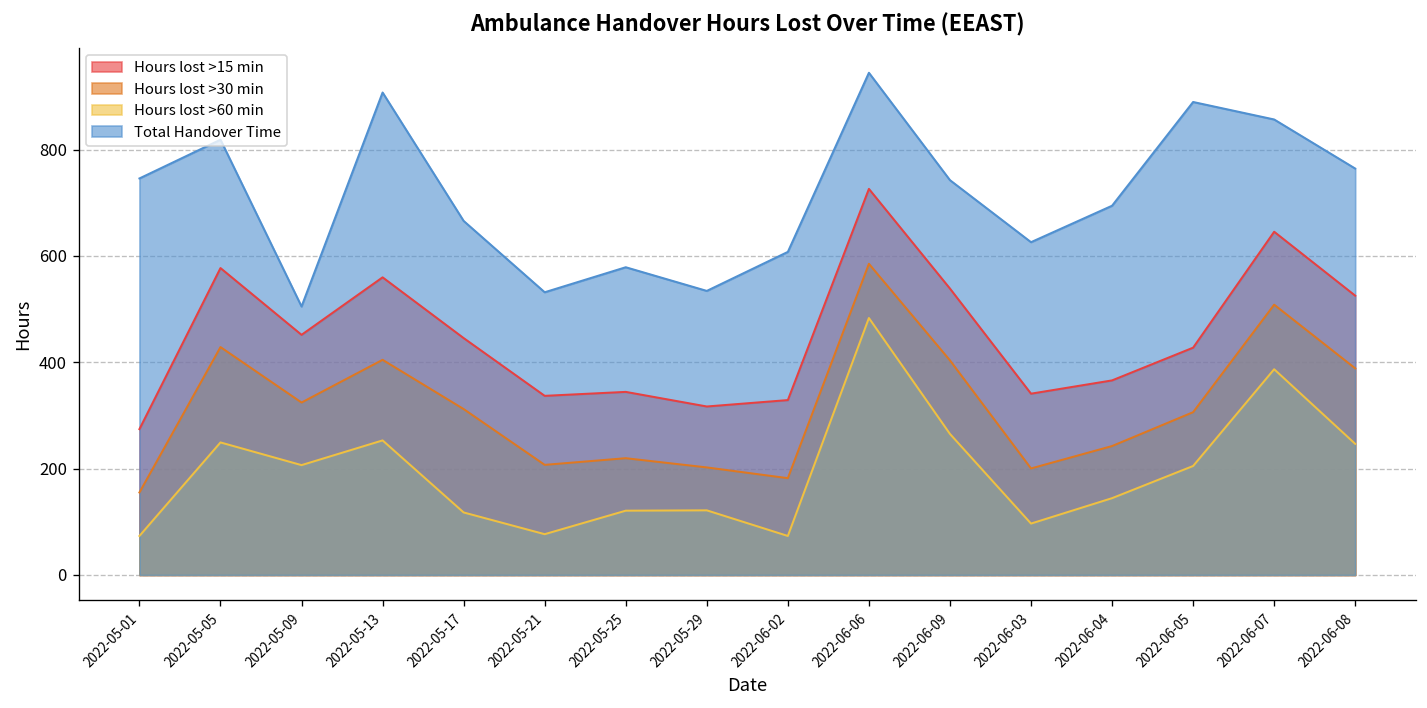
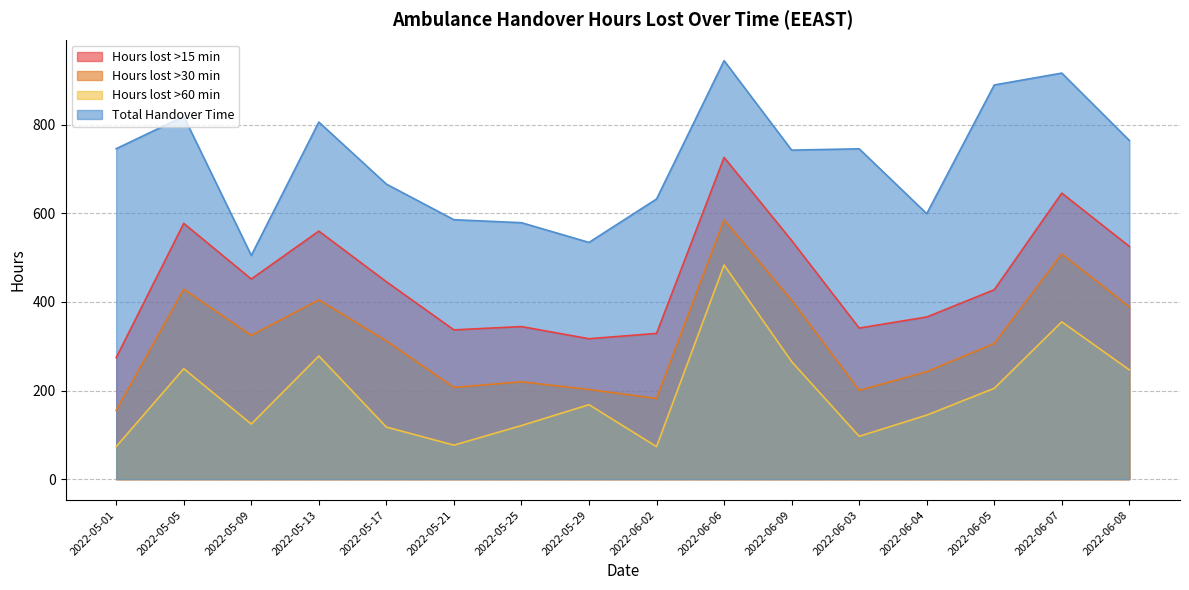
Hours lost >60 min, 2022-05-09: 210 -> 120
Hours lost >60 min, 2022-05-13: 250 -> 280
Total Handover Time, 2022-05-13: 910 -> 810
Total Handover Time, 2022-05-21: 530 -> 590
Hours lost >60 min, 2022-05-29: 120 -> 170
Total Handover Time, 2022-06-02: 610 -> 630
Total Handover Time, 2022-06-03: 630 -> 750
Total Handover Time, 2022-06-04: 690 -> 600
Hours lost >60 min, 2022-06-07: 390 -> 360
Total Handover Time, 2022-06-07: 860 -> 920
